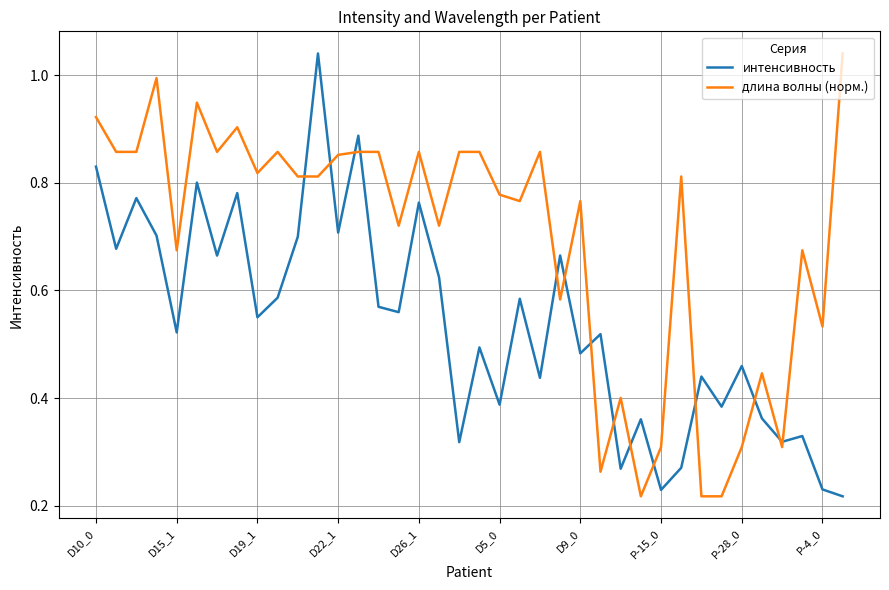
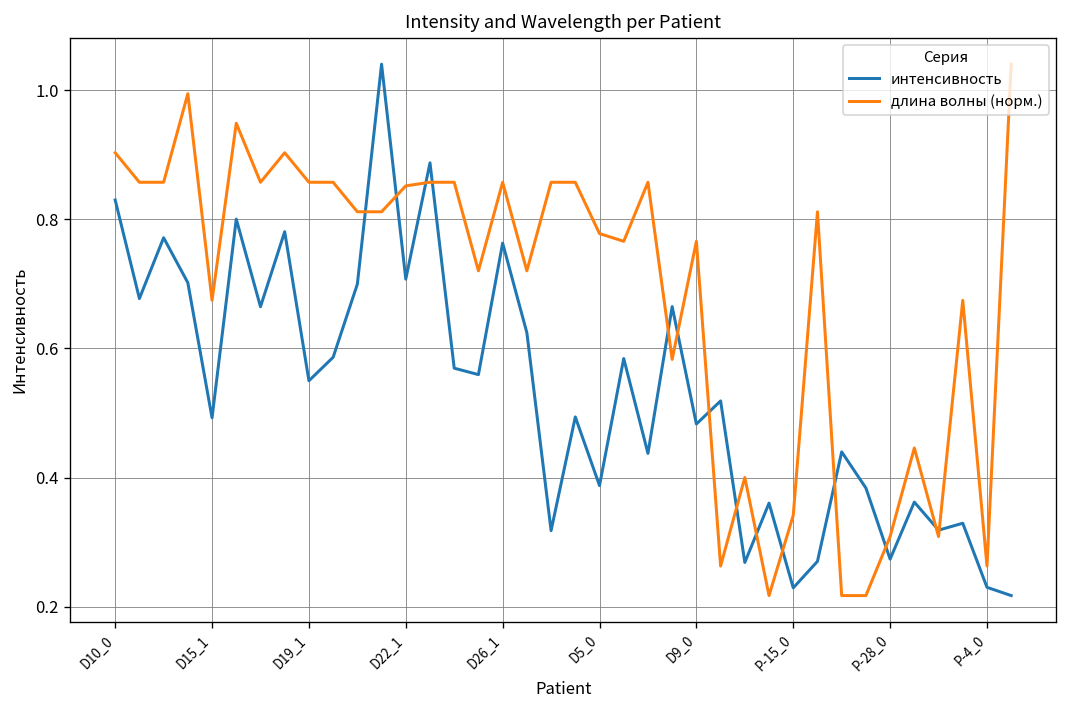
длина волны (норм.), D10_0: 0.92 -> 0.90
интенсивность, D15_1: 0.52 -> 0.49
длина волны (норм.), D19_1: 0.82 -> 0.86
длина волны (норм.), P-15_0: 0.31 -> 0.34
интенсивность, P-28_0: 0.46 -> 0.27
длина волны (норм.), P-4_0: 0.53 -> 0.26
